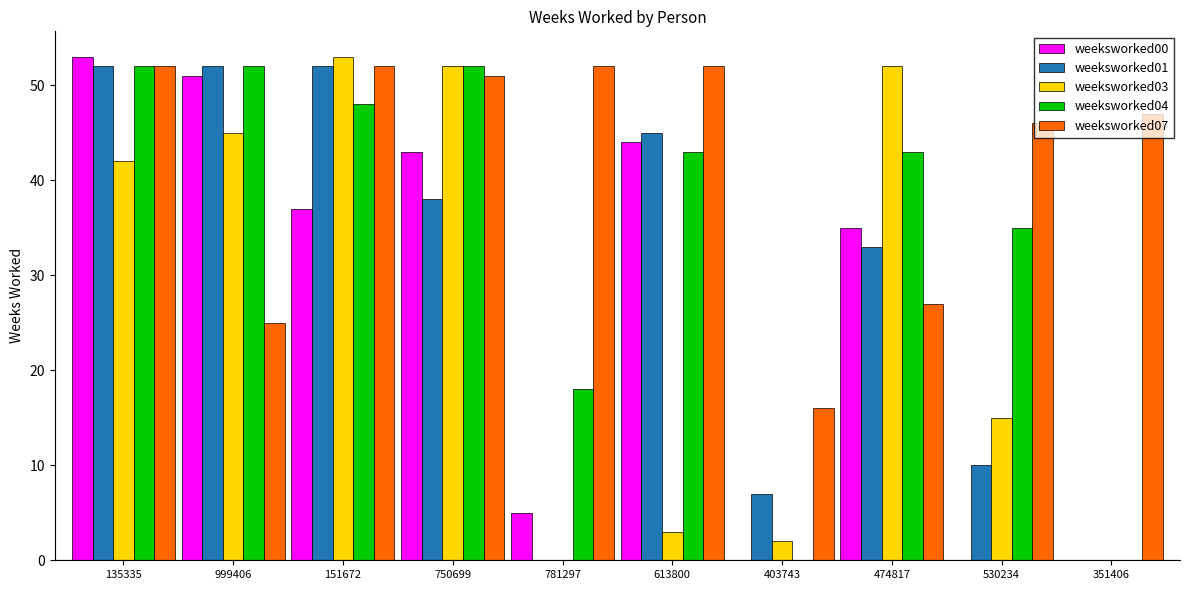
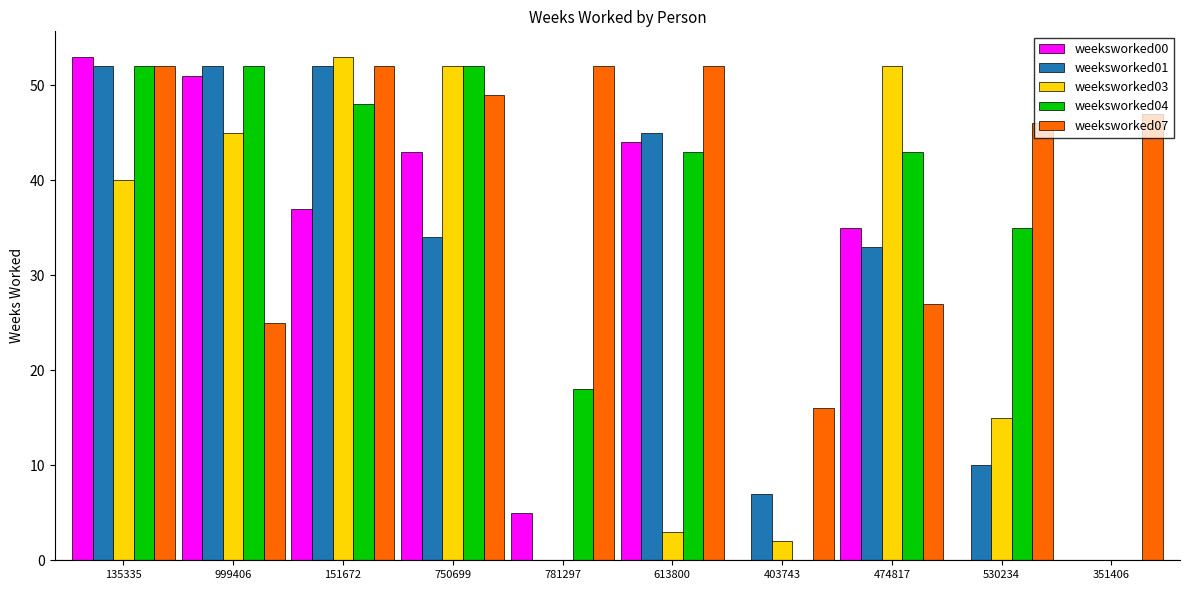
weeksworked03, 135335: 42 -> 40
weeksworked01, 750699: 38 -> 34
weeksworked07, 750699: 51 -> 49
